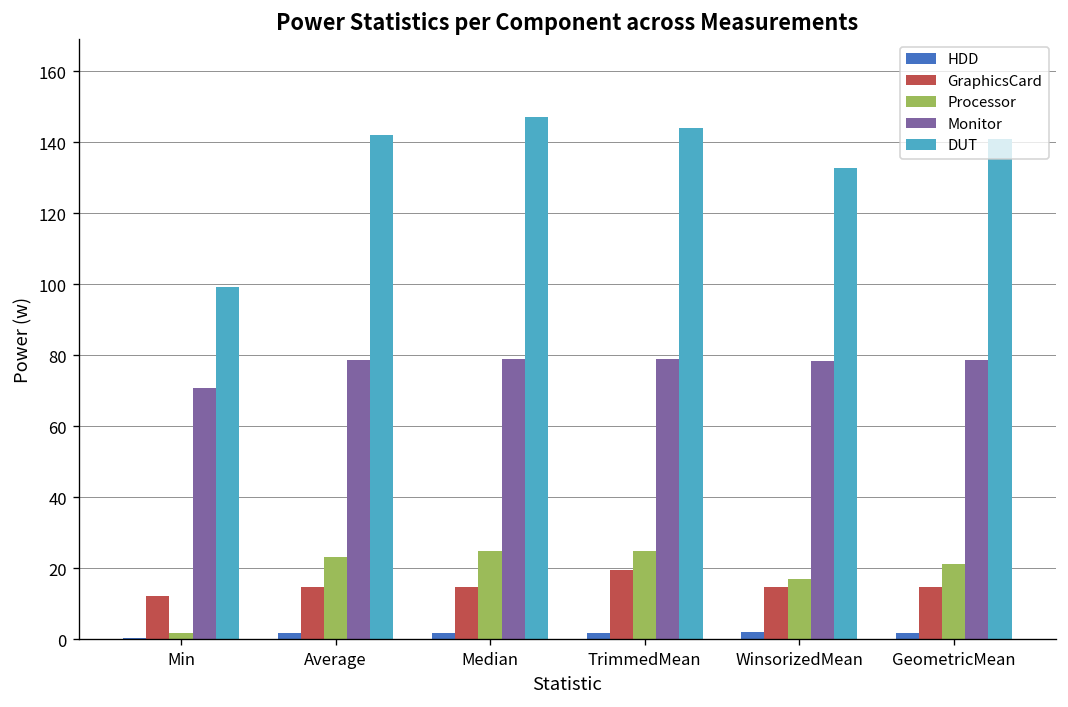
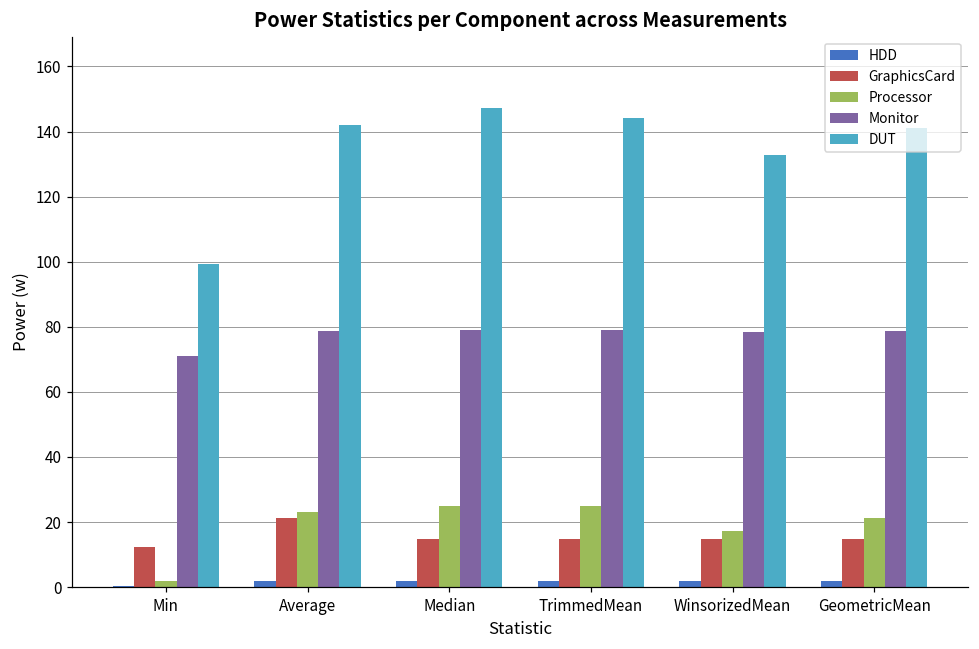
GraphicsCard, Average: 15 -> 21
GraphicsCard, TrimmedMean: 20 -> 15
